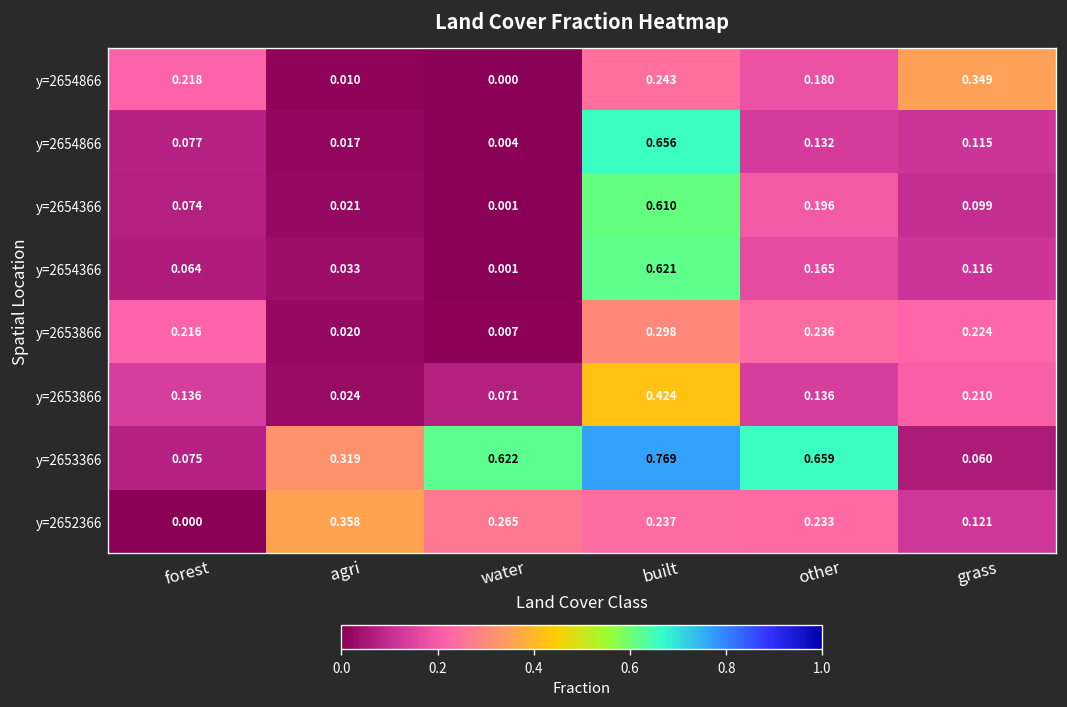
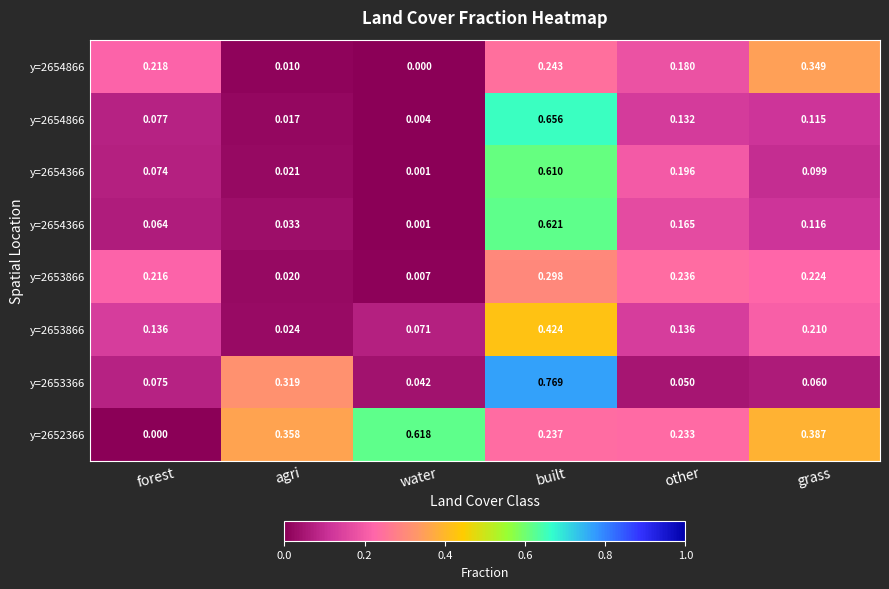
y=2653366, water: 0.622 -> 0.042
y=2653366, other: 0.659 -> 0.050
y=2652366, water: 0.265 -> 0.618
y=2652366, grass: 0.121 -> 0.387
